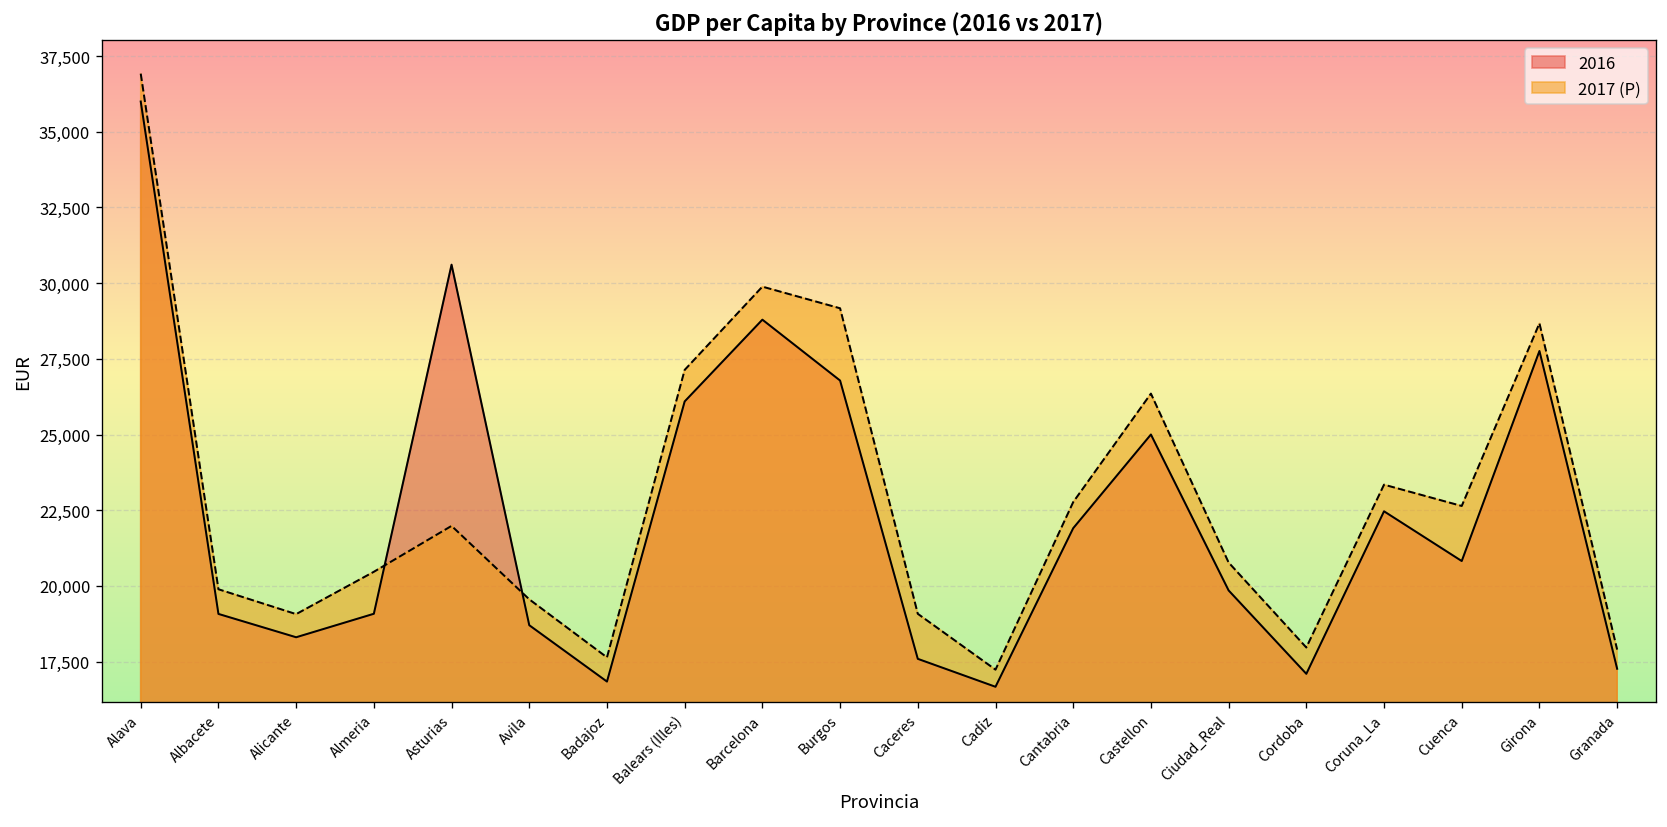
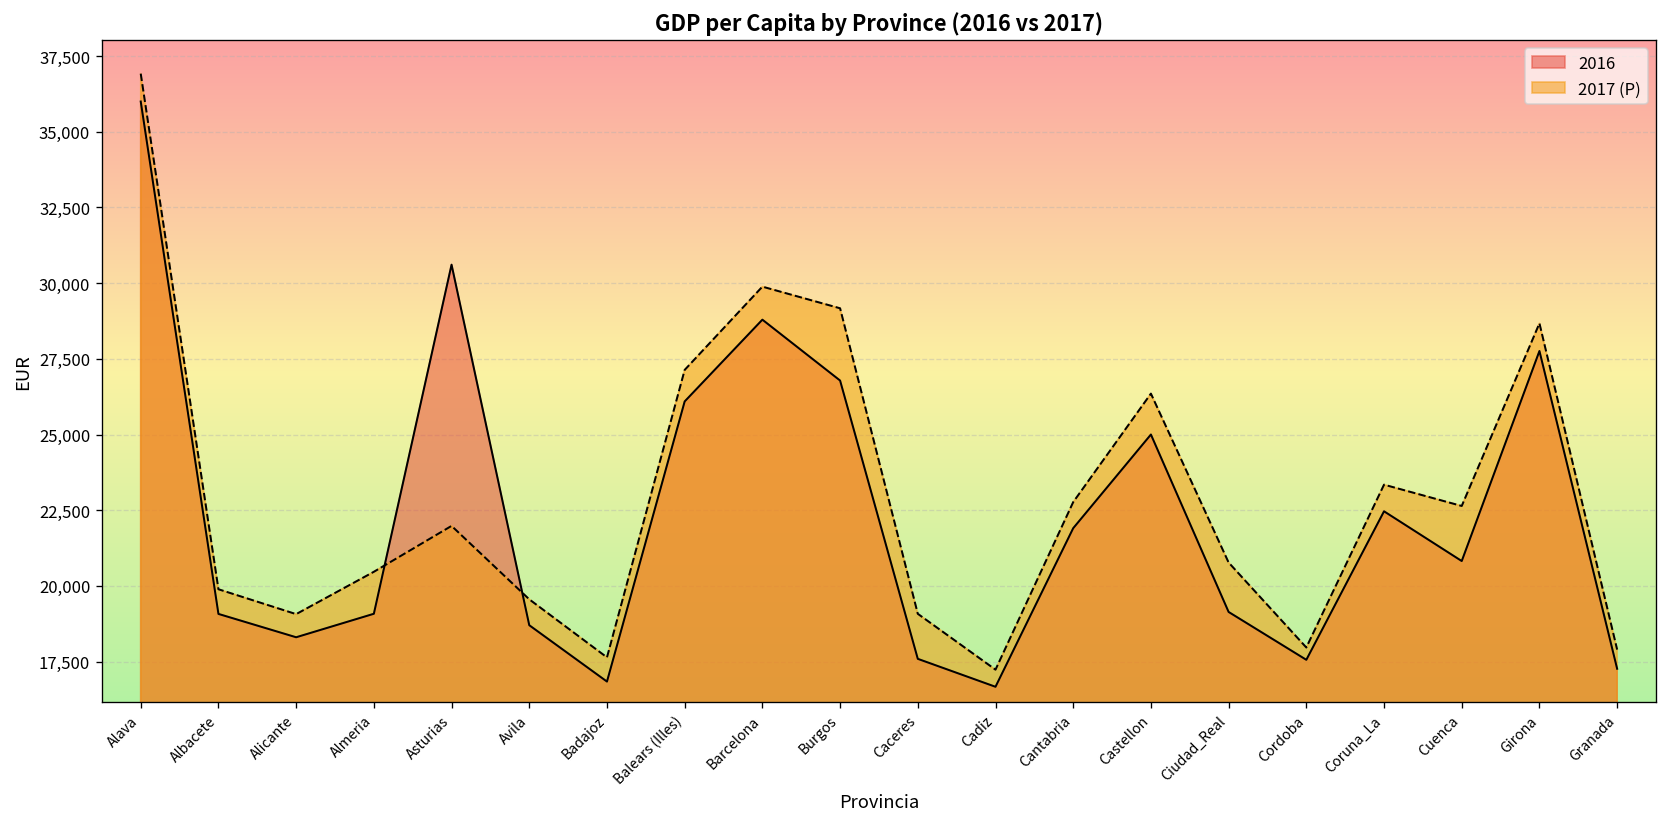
2016, Ciudad_Real: 19,800 -> 19,100
2016, Cordoba: 17,100 -> 17,600
